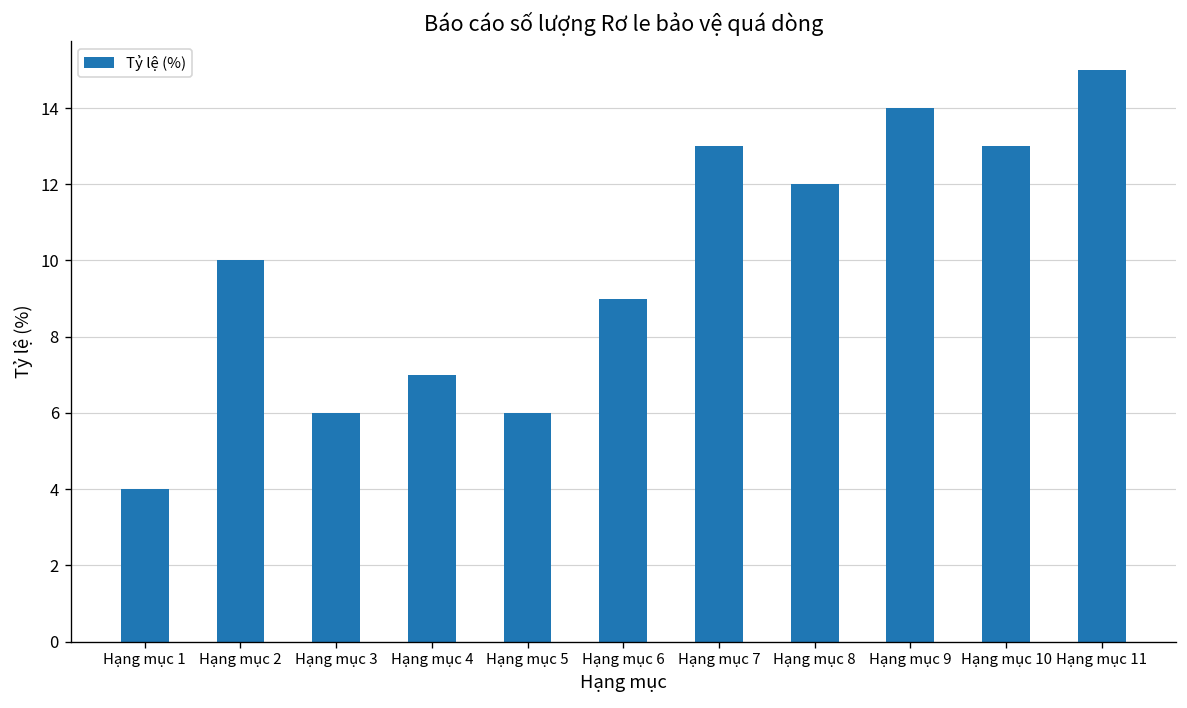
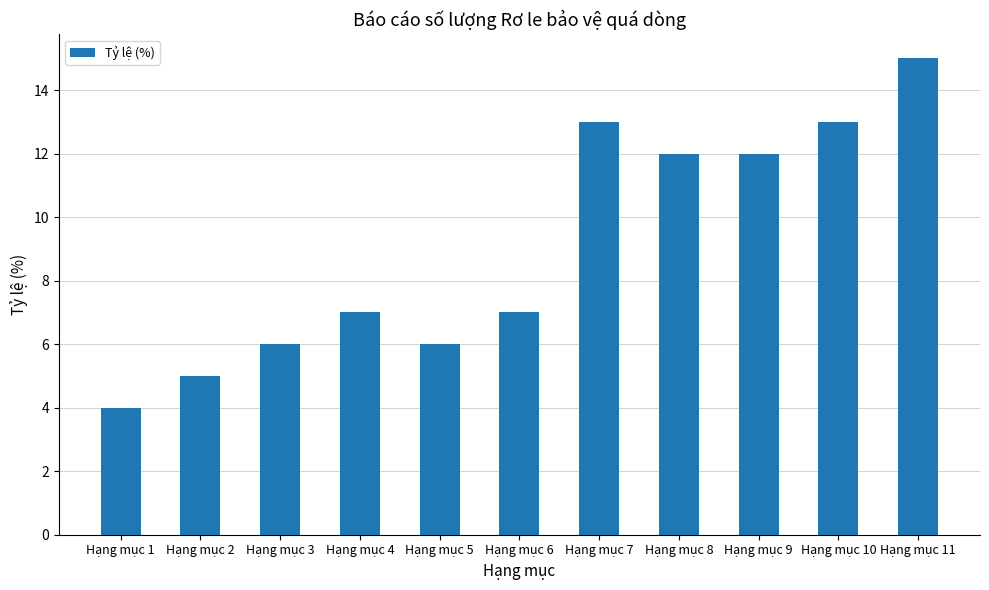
Hạng mục 2: 10 -> 5
Hạng mục 6: 9 -> 7
Hạng mục 9: 14 -> 12
